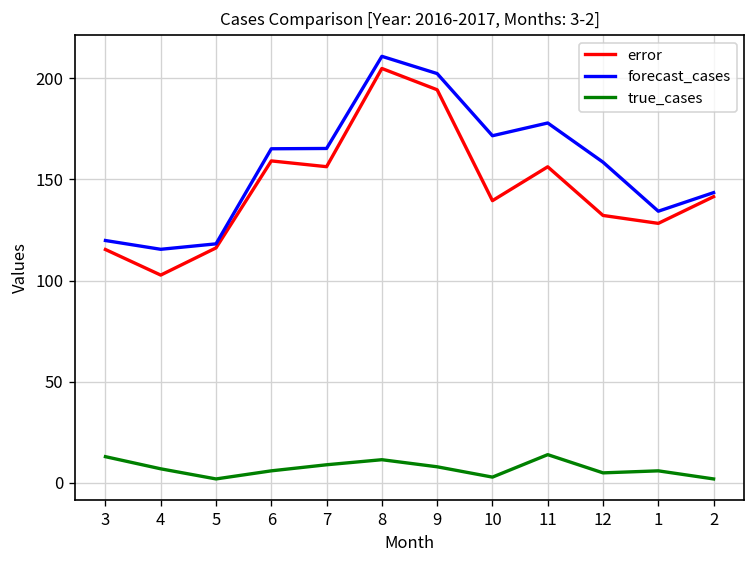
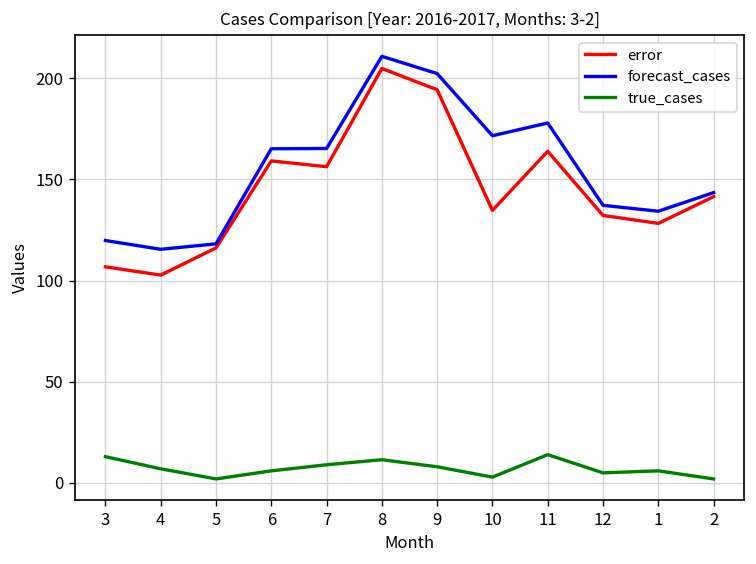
error, 3: 115 -> 107
error, 10: 139 -> 135
error, 11: 156 -> 164
forecast_cases, 12: 159 -> 137
